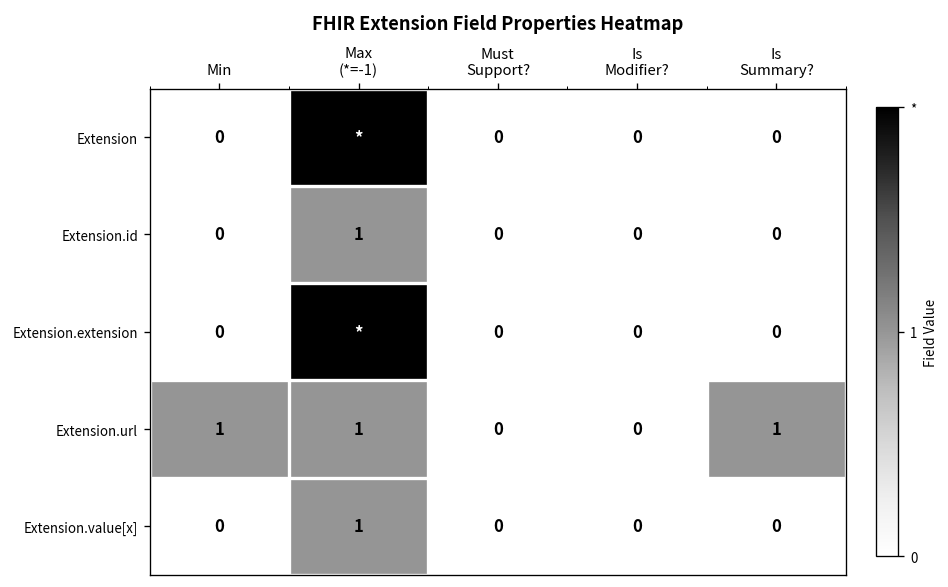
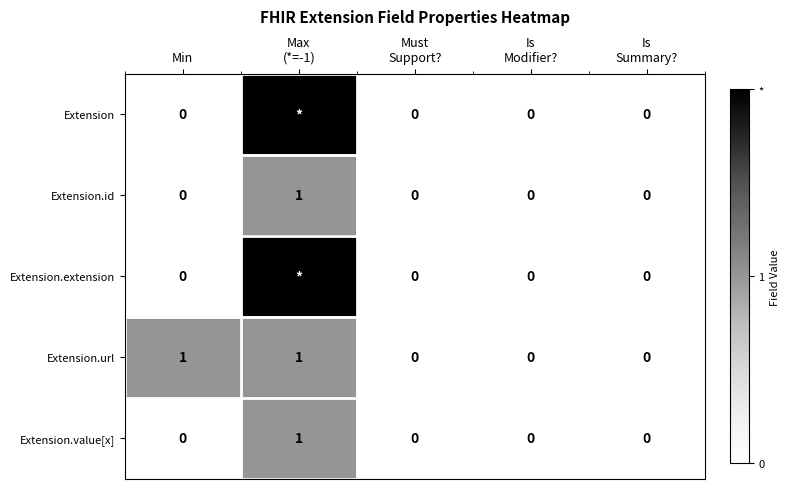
Extension.url, Is Summary?: 1 -> 0
